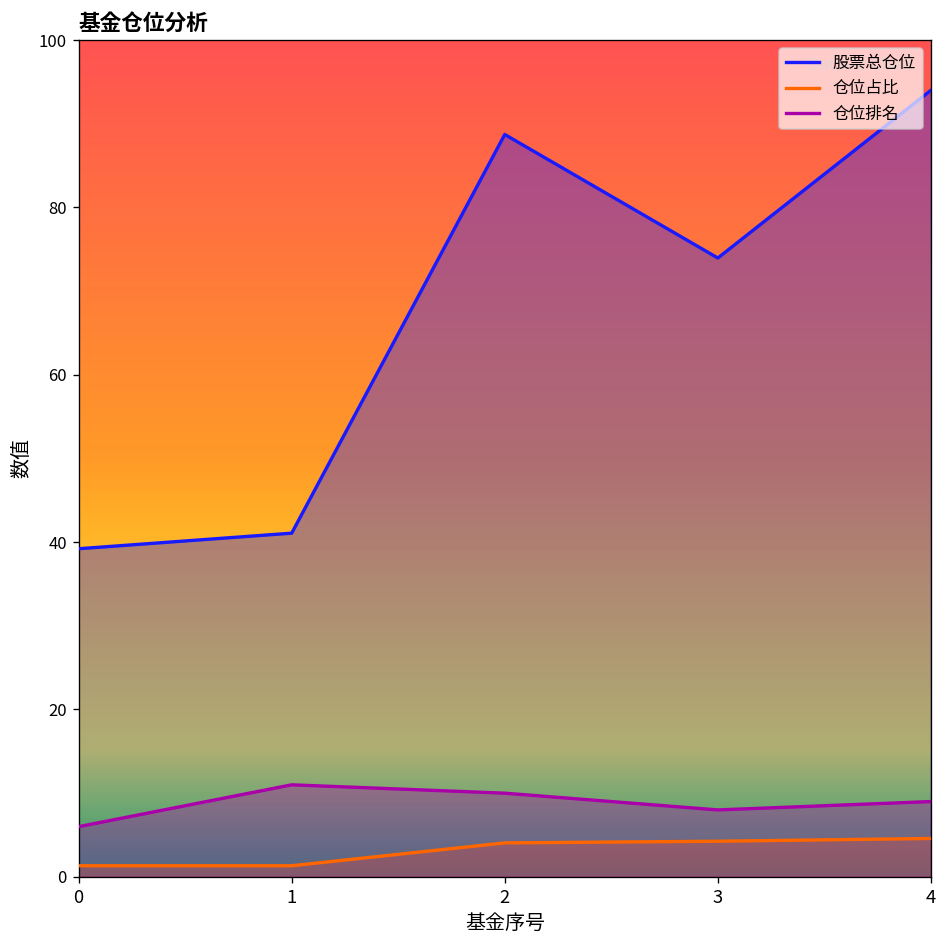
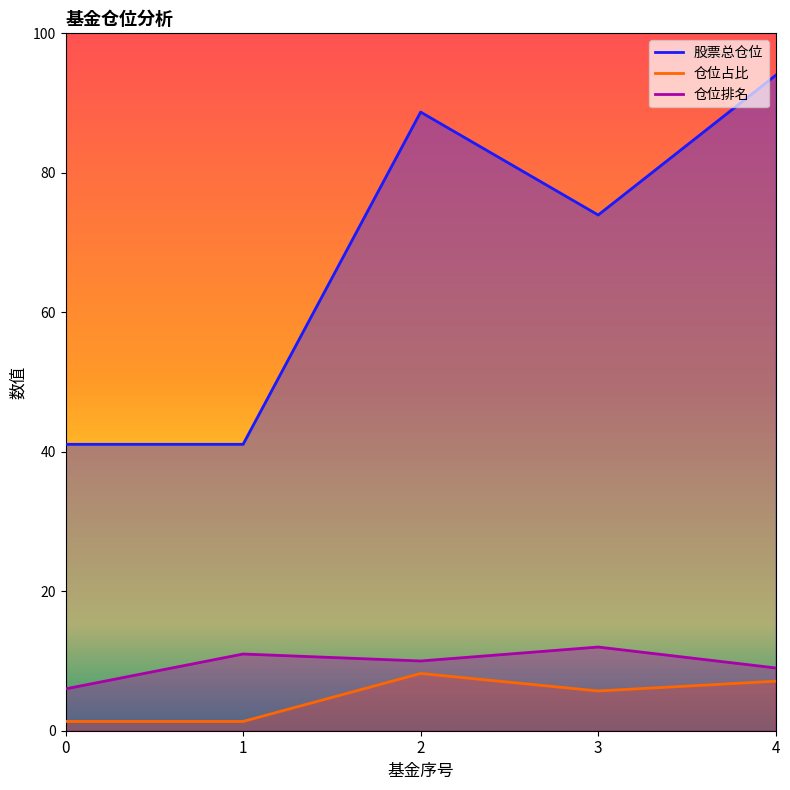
股票总仓位, 0: 39 -> 41
仓位占比, 2: 4 -> 8
仓位占比, 3: 4 -> 6
仓位排名, 3: 8 -> 12
仓位占比, 4: 5 -> 7
